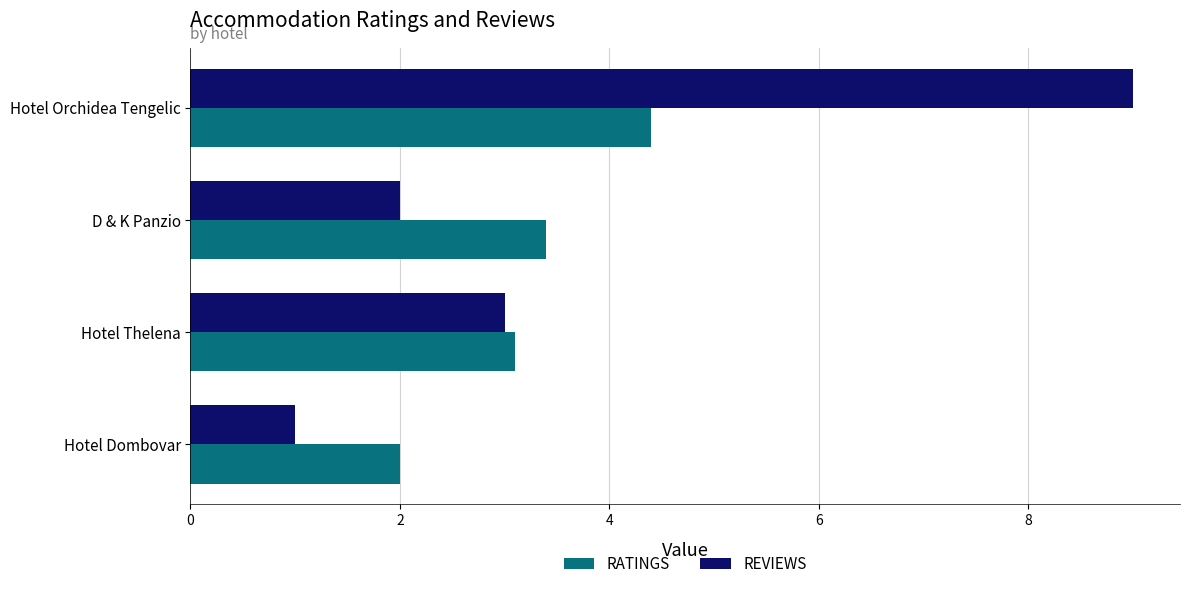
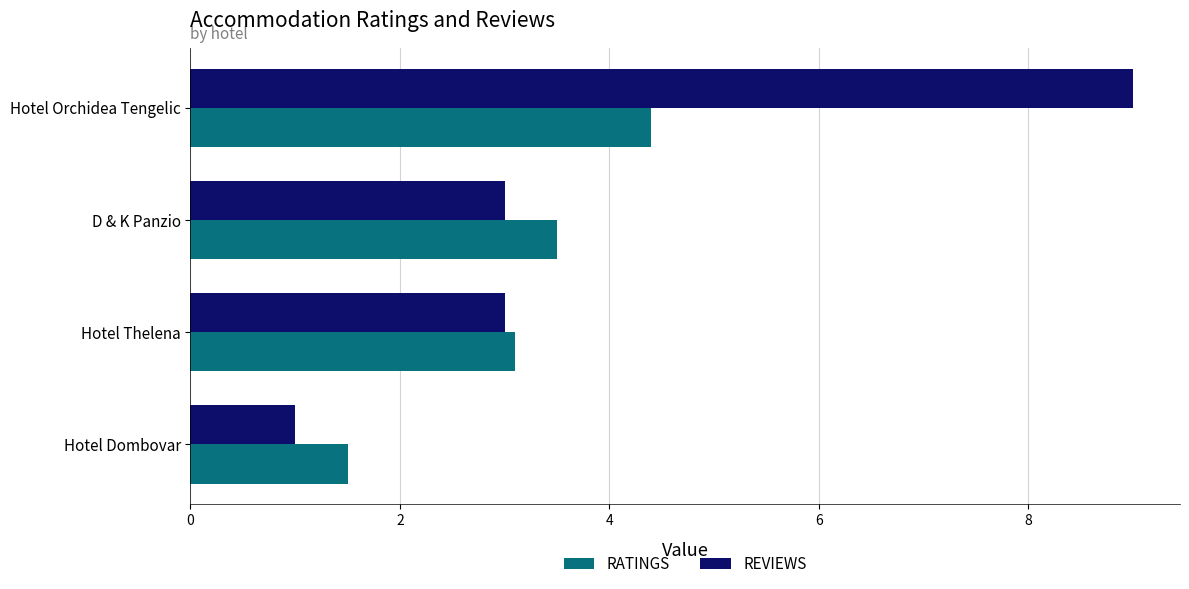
REVIEWS, D & K Panzio: 2 -> 3
RATINGS, D & K Panzio: 3.4 -> 3.5
RATINGS, Hotel Dombovar: 2.0 -> 1.5
